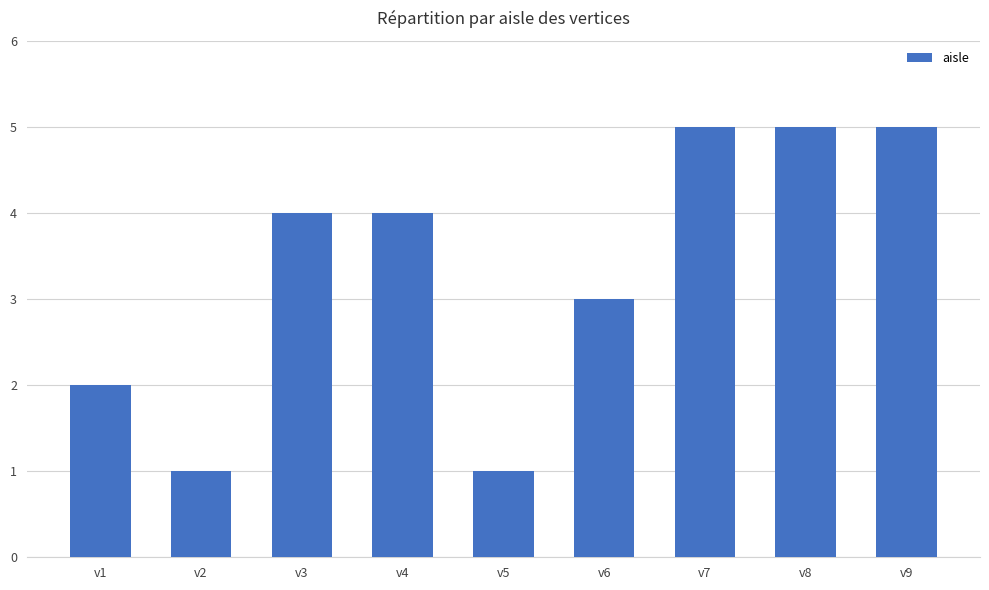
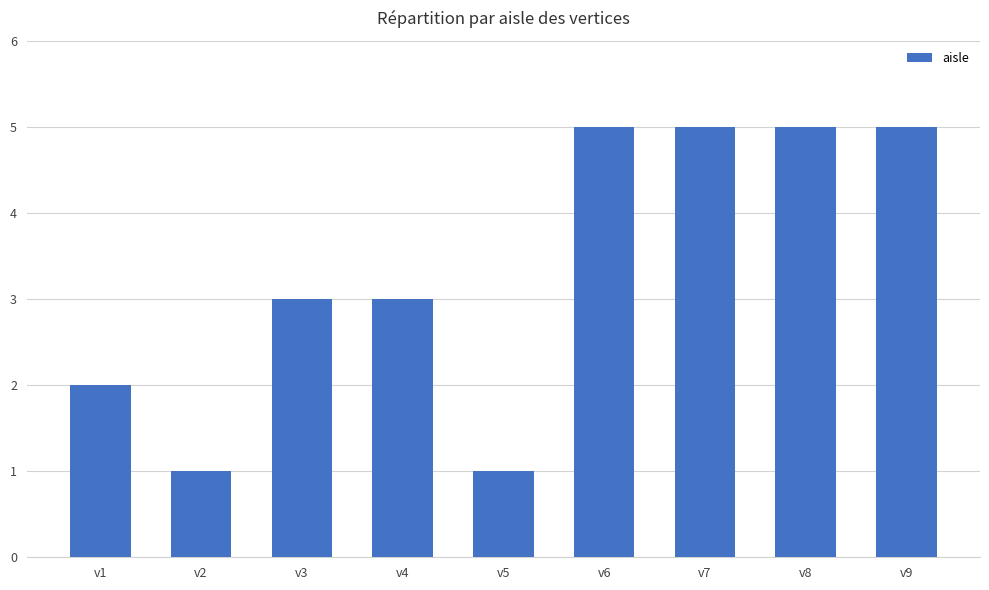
v3: 4 -> 3
v4: 4 -> 3
v6: 3 -> 5
